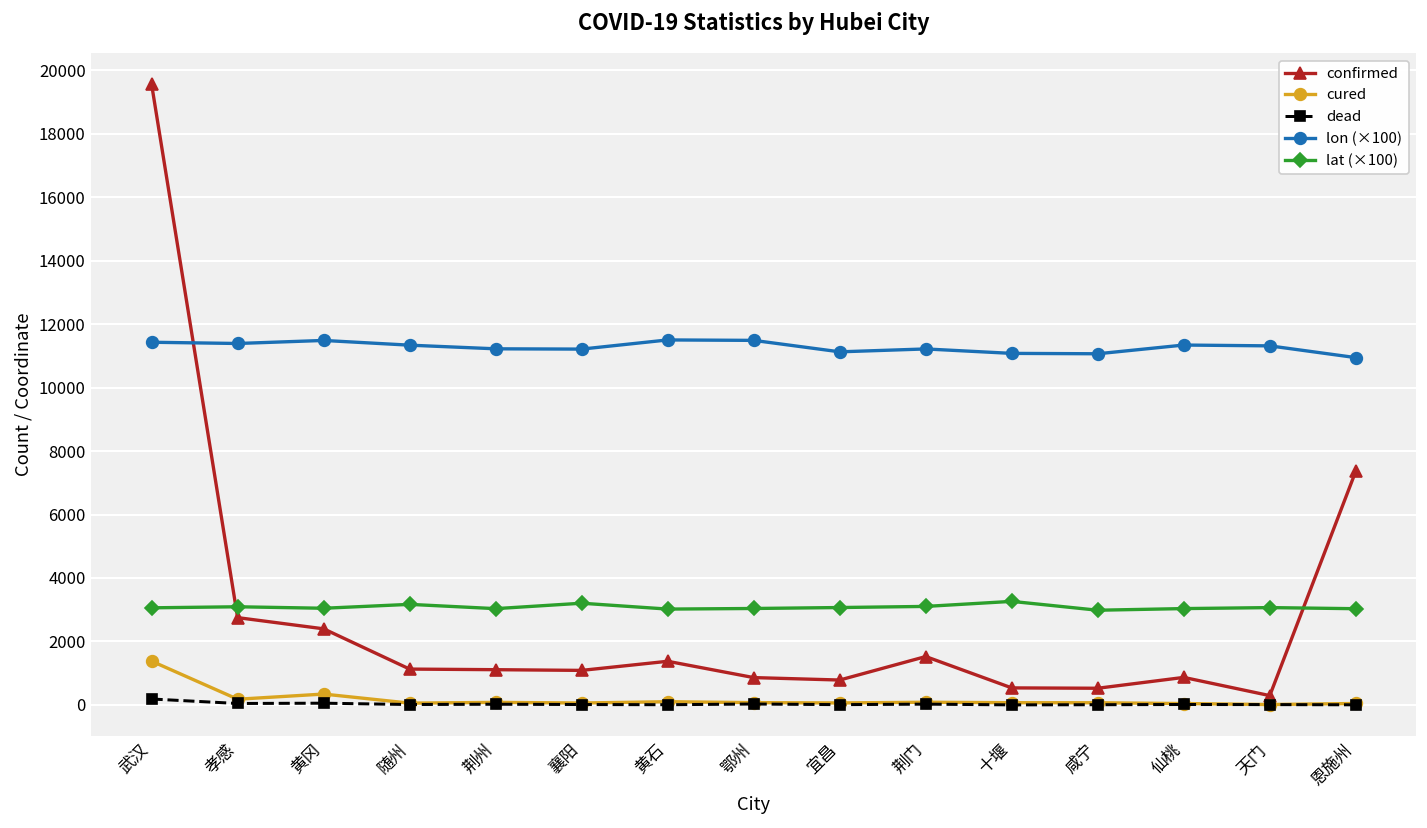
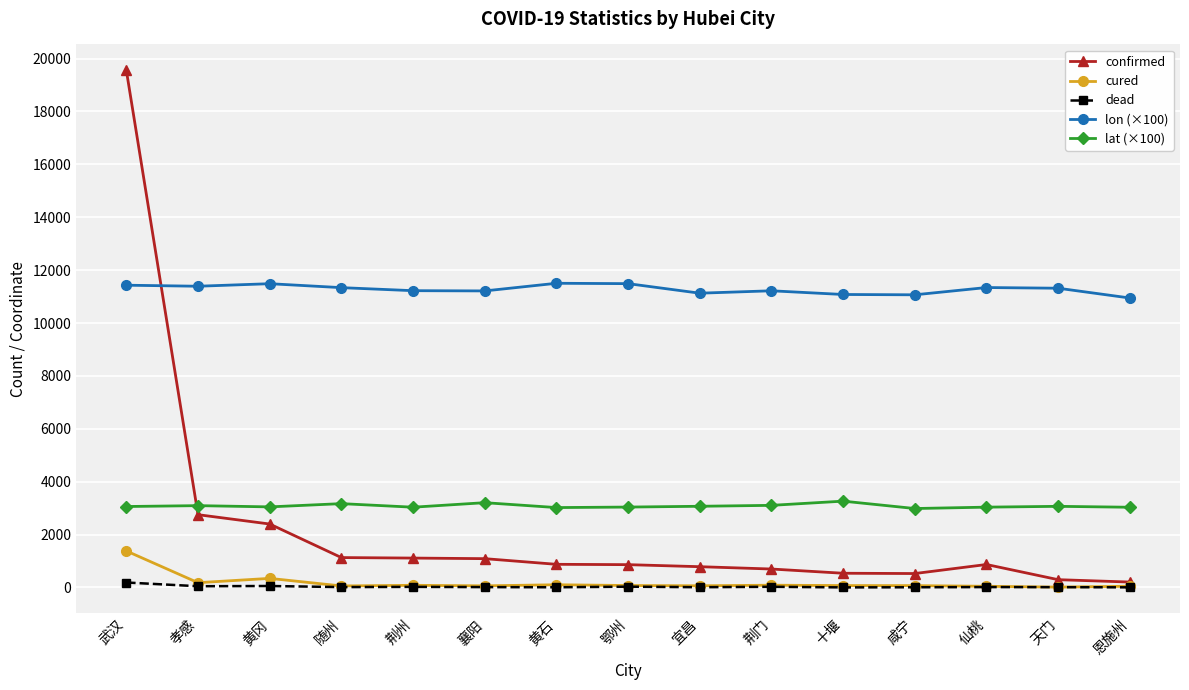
confirmed, 黄石: 1400 -> 900
confirmed, 荆门: 1500 -> 700
confirmed, 恩施州: 7400 -> 200
